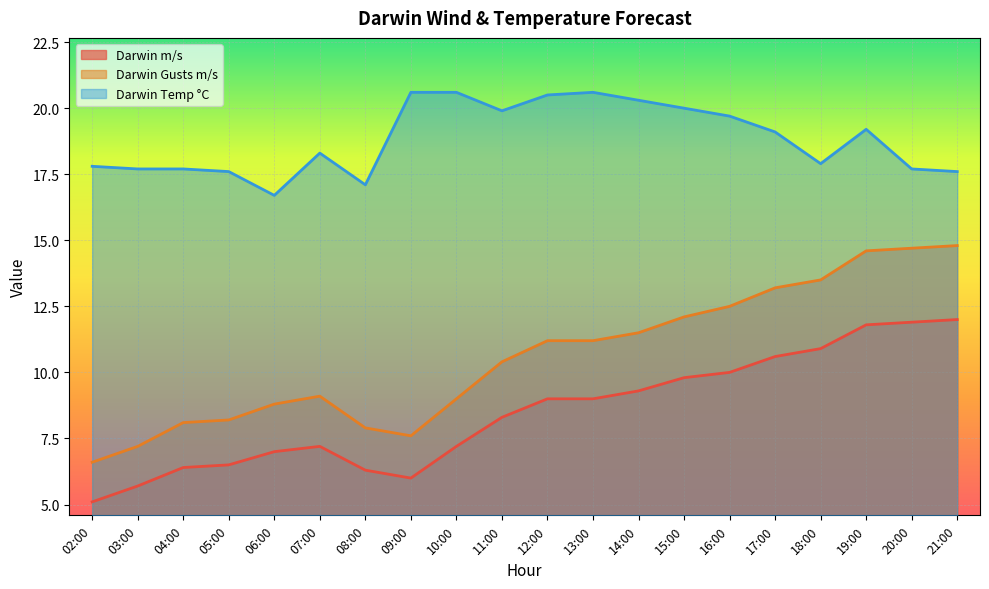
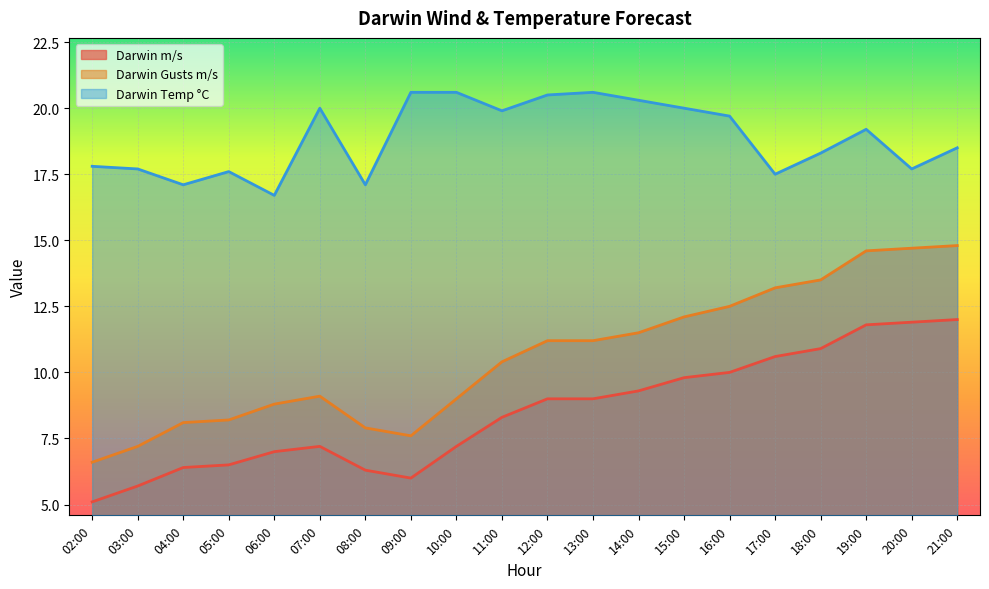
Darwin Temp °C, 04:00: 17.7 -> 17.1
Darwin Temp °C, 07:00: 18.3 -> 20.0
Darwin Temp °C, 17:00: 19.1 -> 17.5
Darwin Temp °C, 18:00: 17.9 -> 18.3
Darwin Temp °C, 21:00: 17.6 -> 18.5
